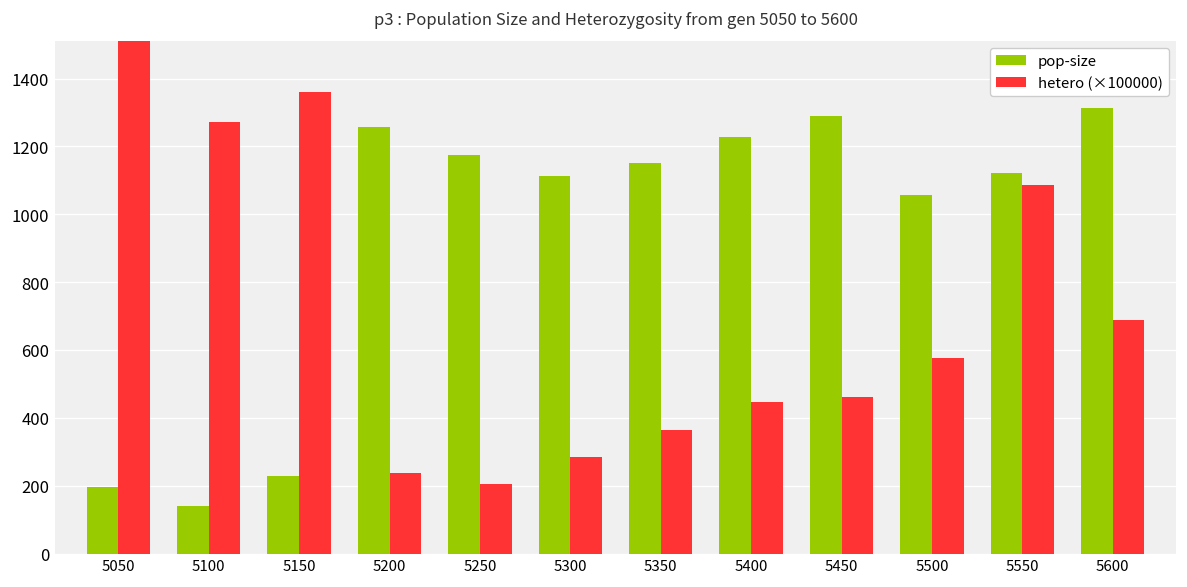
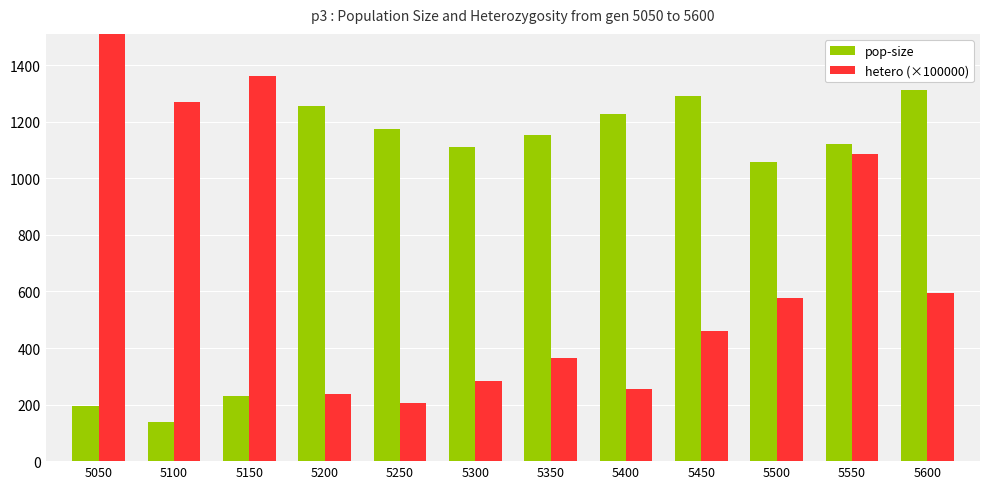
hetero (×100000), 5400: 450 -> 250
hetero (×100000), 5600: 690 -> 600
